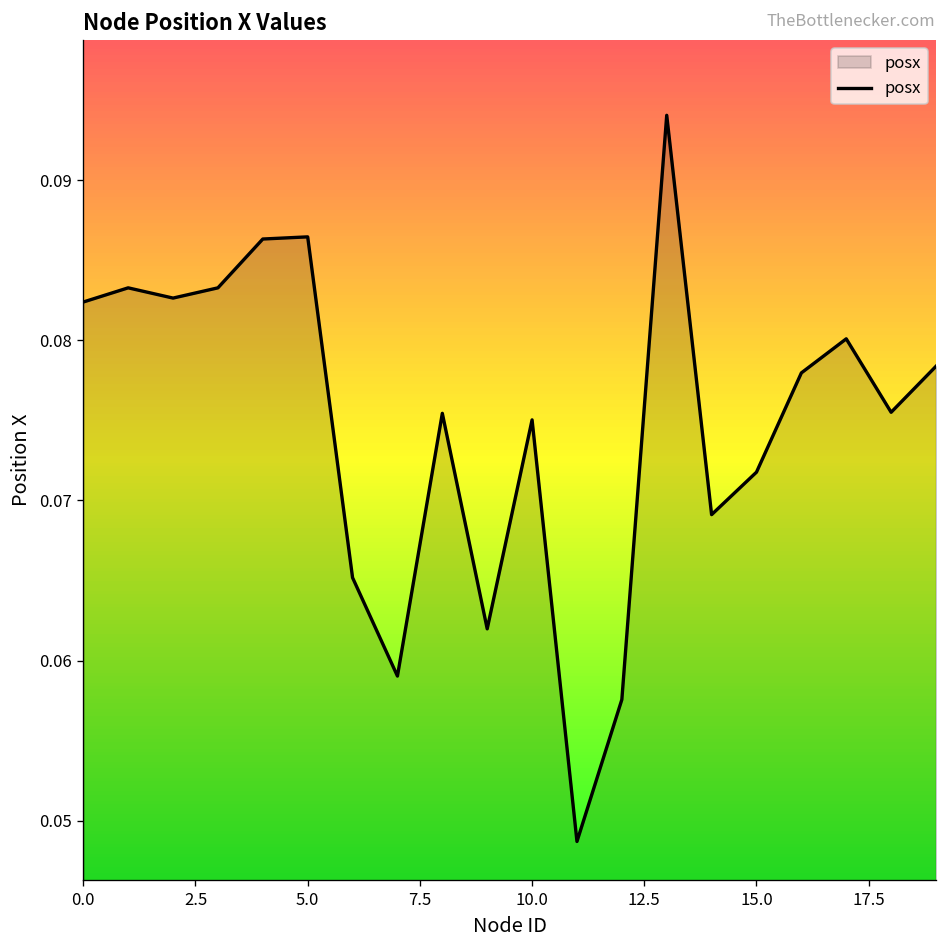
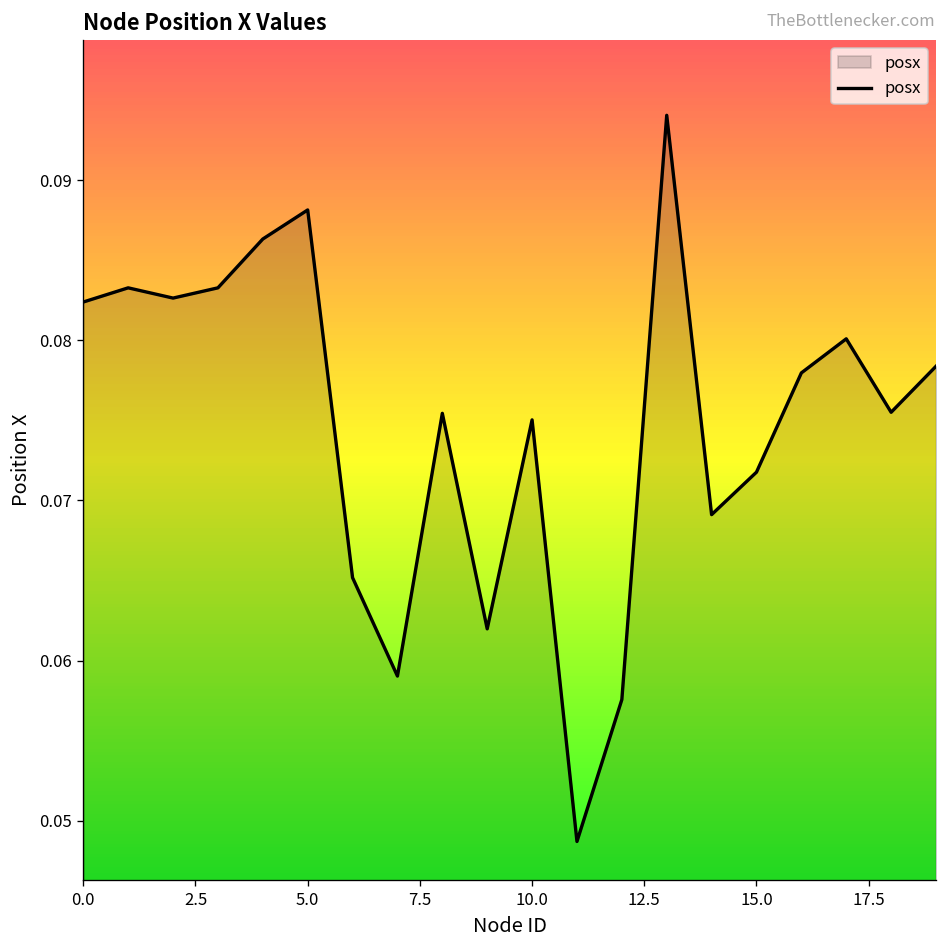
5.0: 0.0865 -> 0.0881
